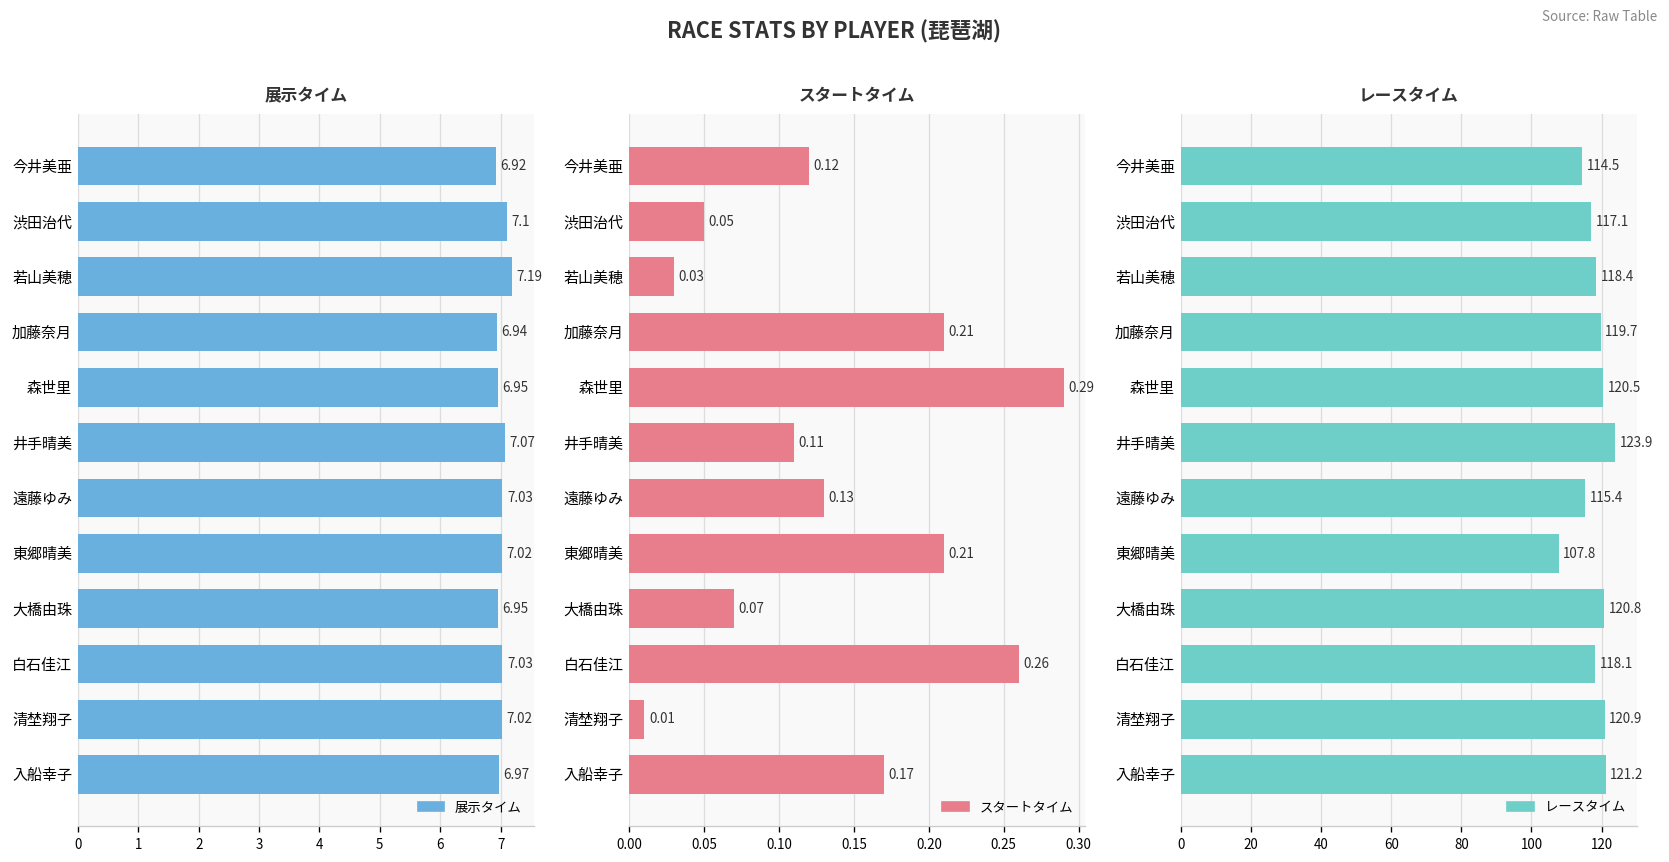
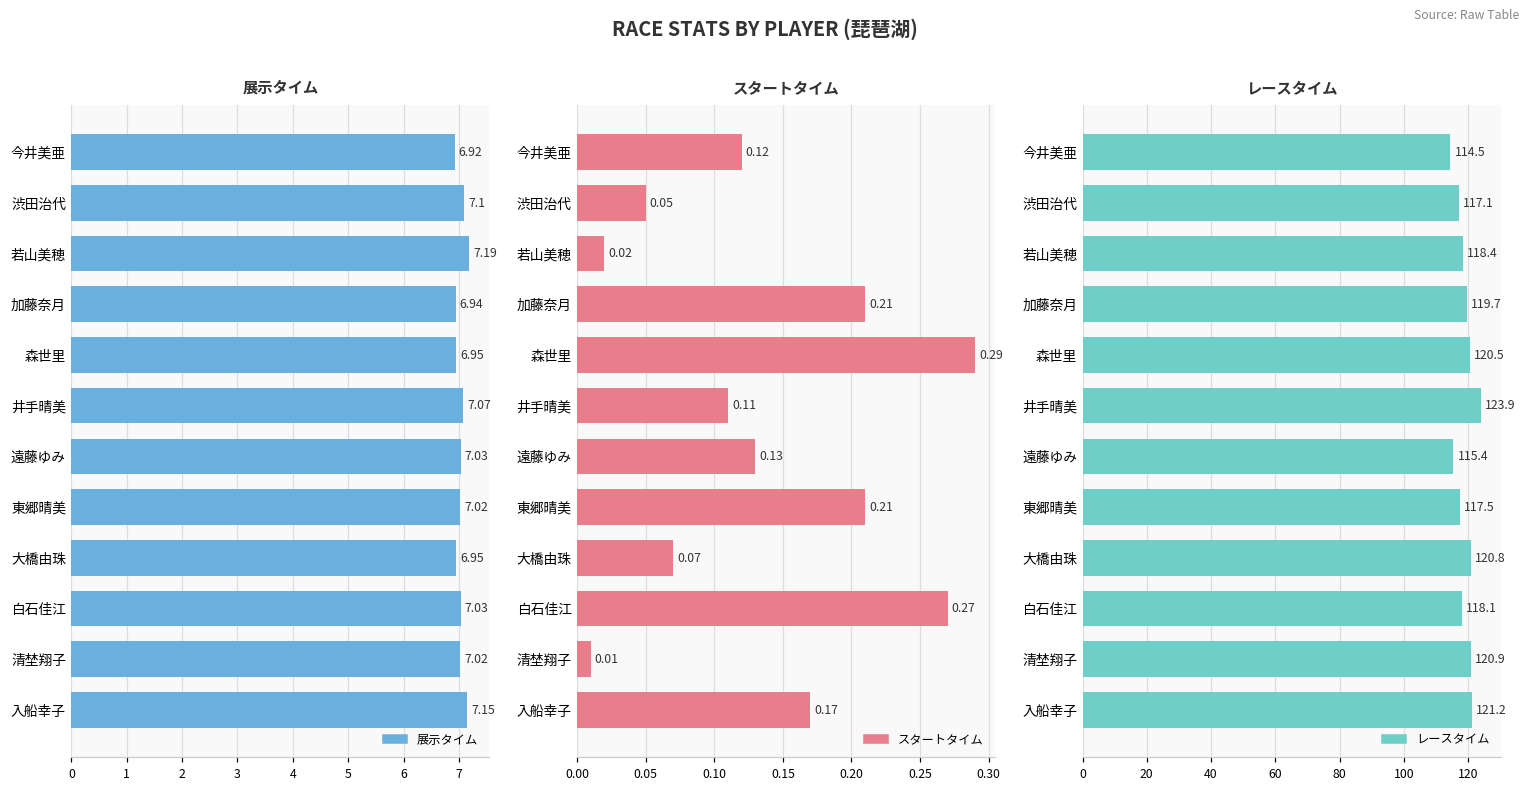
展示タイム, 入船幸子: 6.97 -> 7.15
スタートタイム, 若山美穂: 0.03 -> 0.02
スタートタイム, 白石佳江: 0.26 -> 0.27
レースタイム, 東郷晴美: 107.8 -> 117.5
